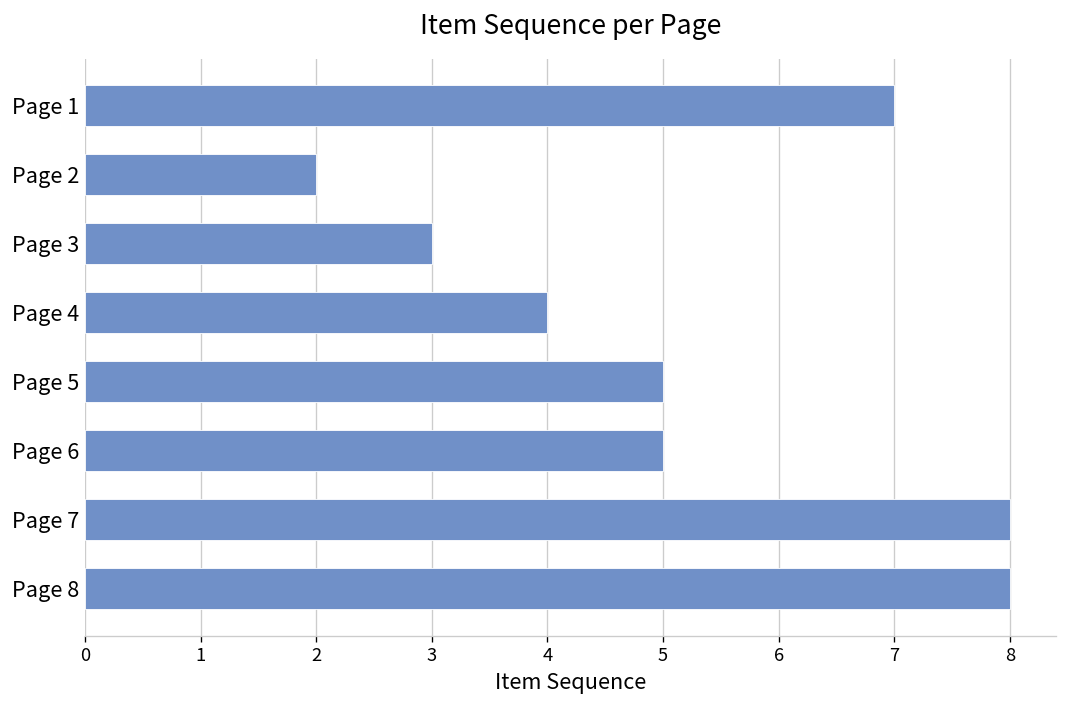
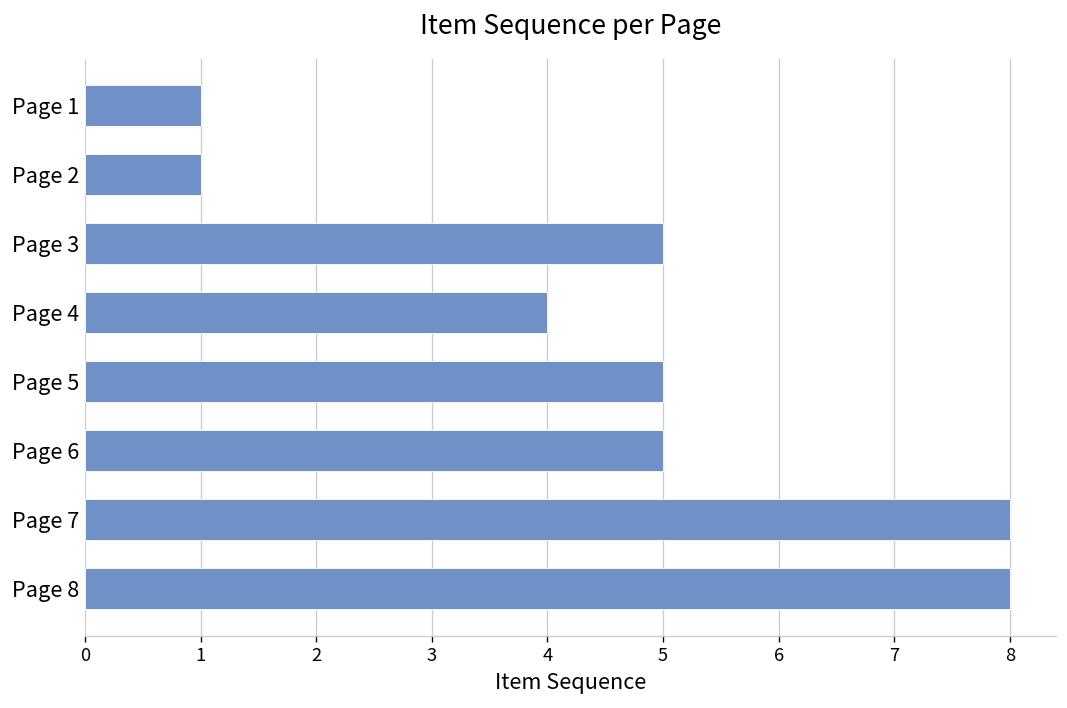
Page 1: 7 -> 1
Page 2: 2 -> 1
Page 3: 3 -> 5
